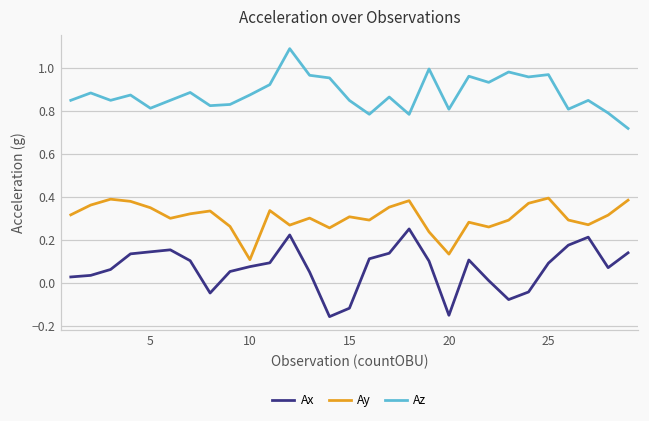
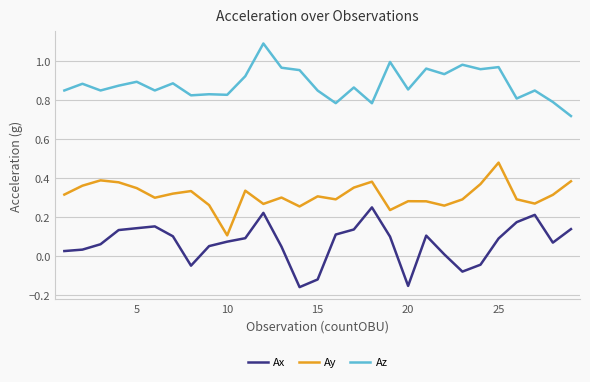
Az, 5: 0.81 -> 0.90
Az, 10: 0.88 -> 0.83
Ay, 20: 0.13 -> 0.28
Az, 20: 0.81 -> 0.86
Ay, 25: 0.39 -> 0.48
